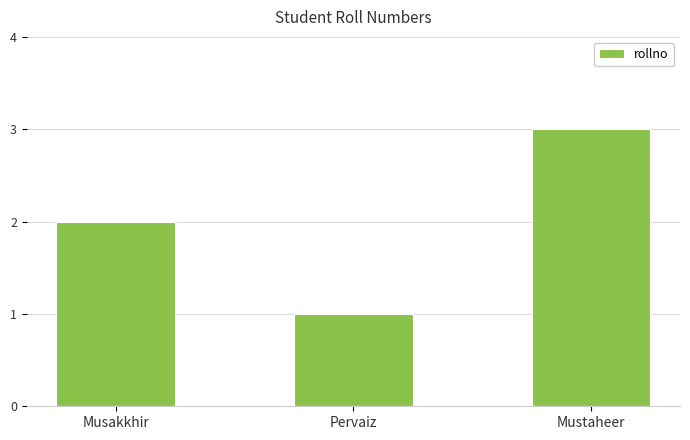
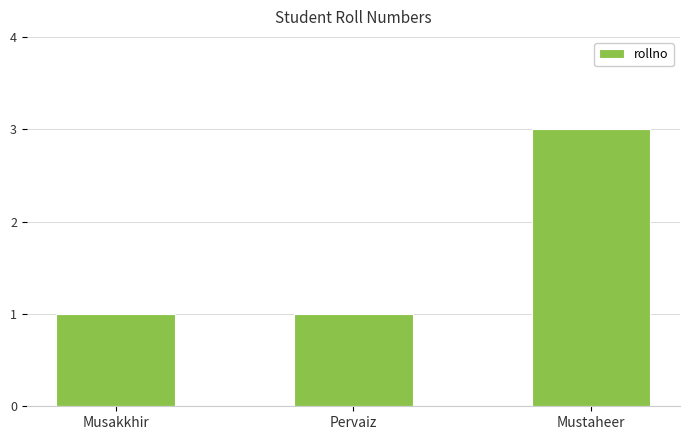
Musakkhir: 2 -> 1
